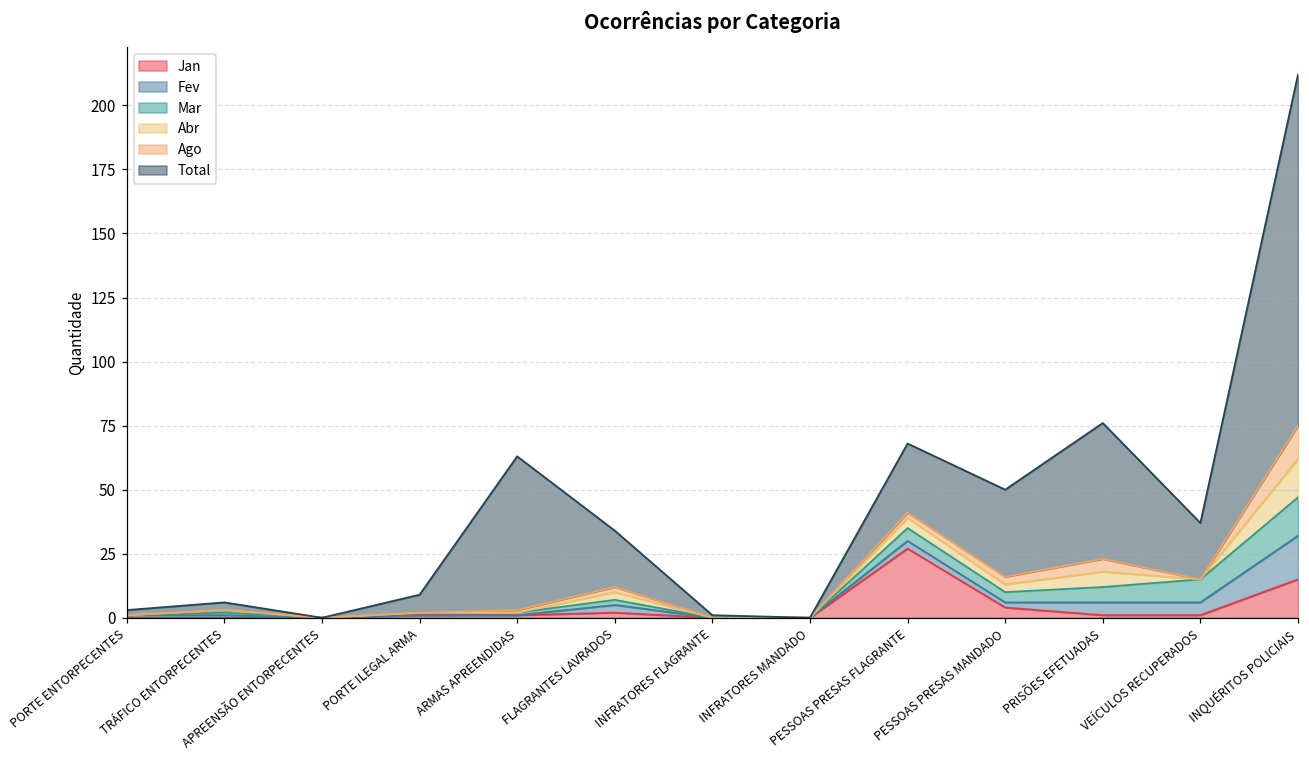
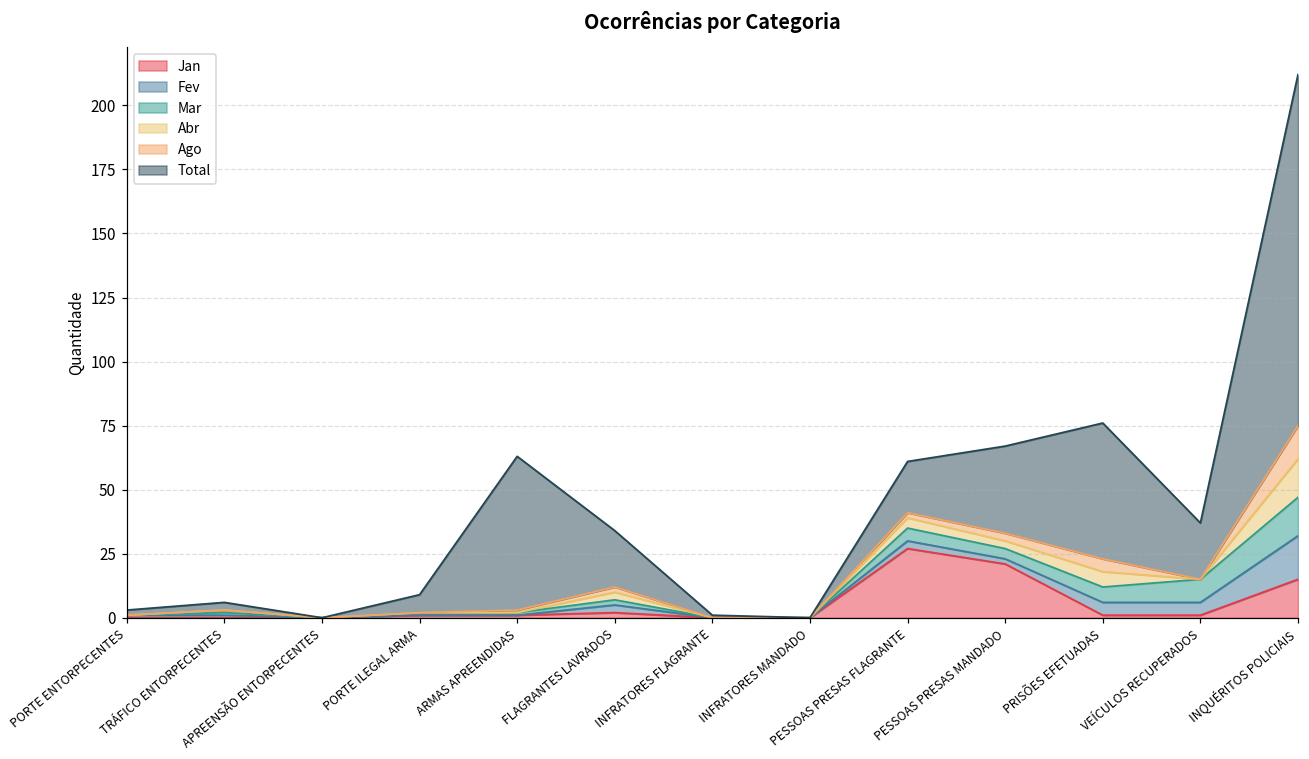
Total, PESSOAS PRESAS FLAGRANTE: 27 -> 20
Jan, PESSOAS PRESAS MANDADO: 4 -> 21
